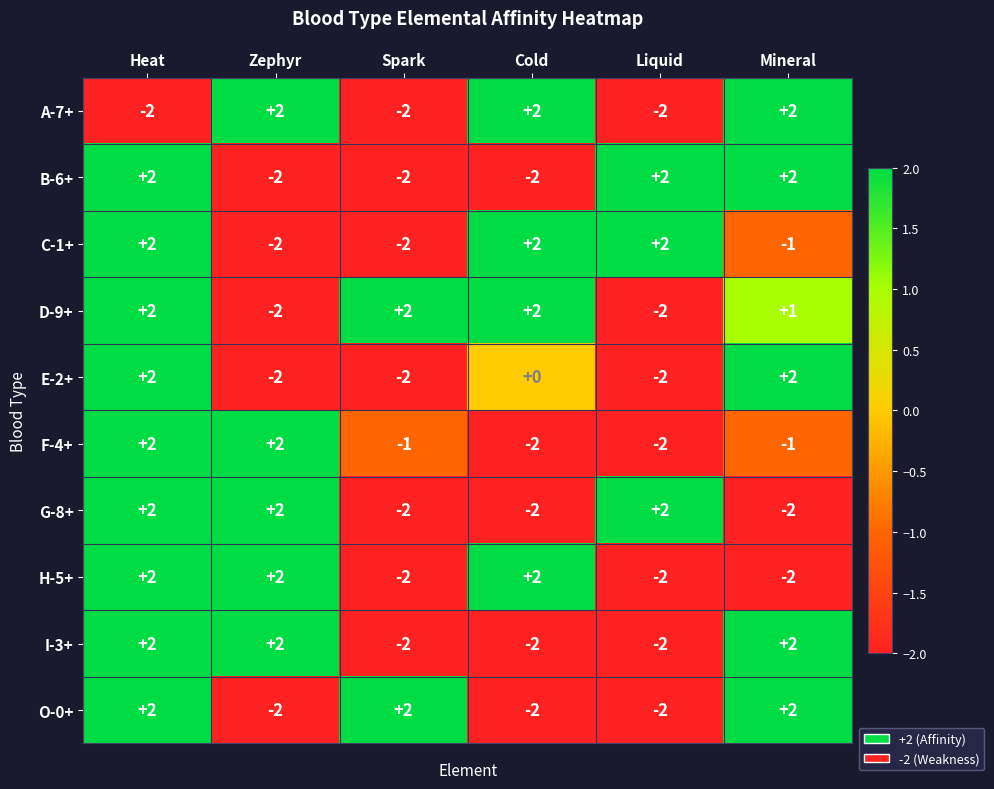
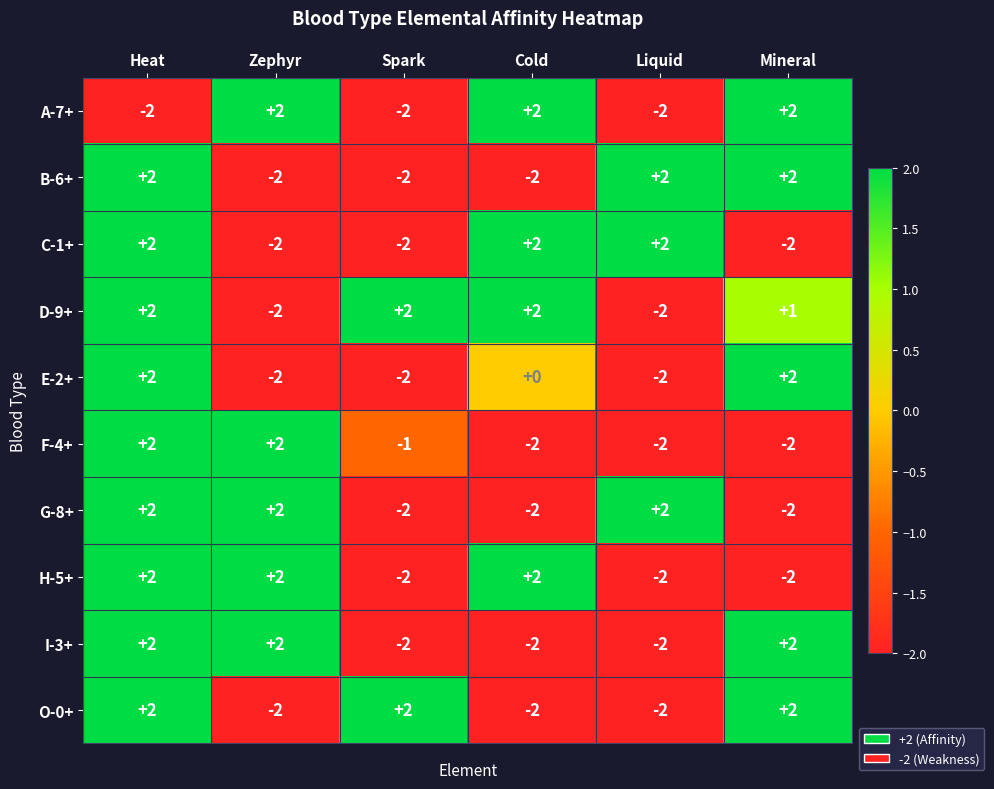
C-1+, Mineral: -1 -> -2
F-4+, Mineral: -1 -> -2
